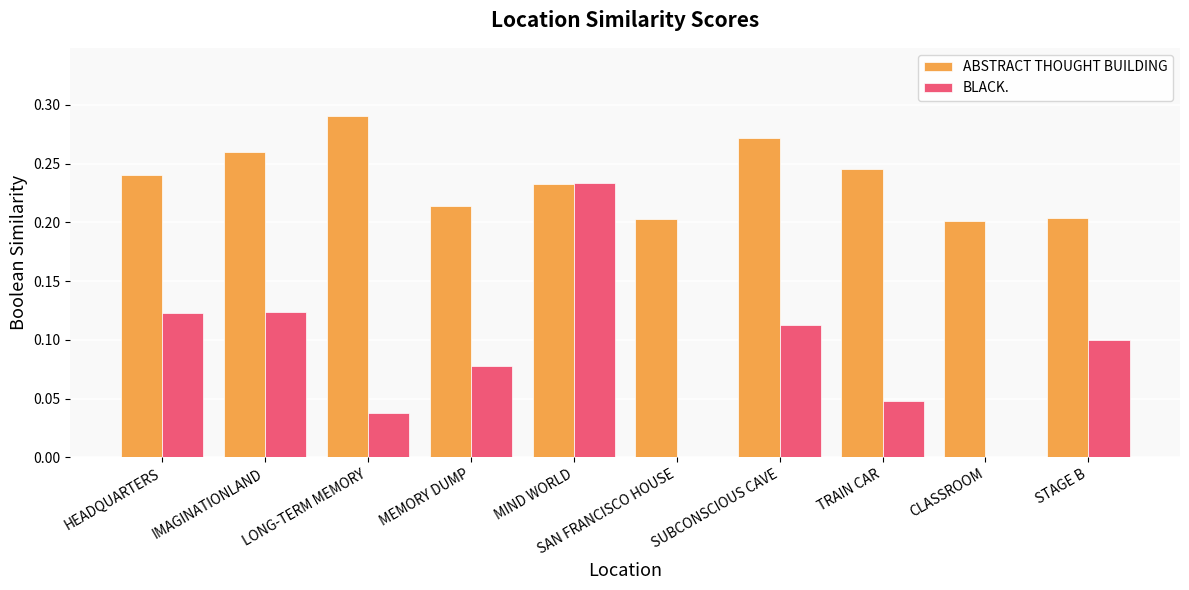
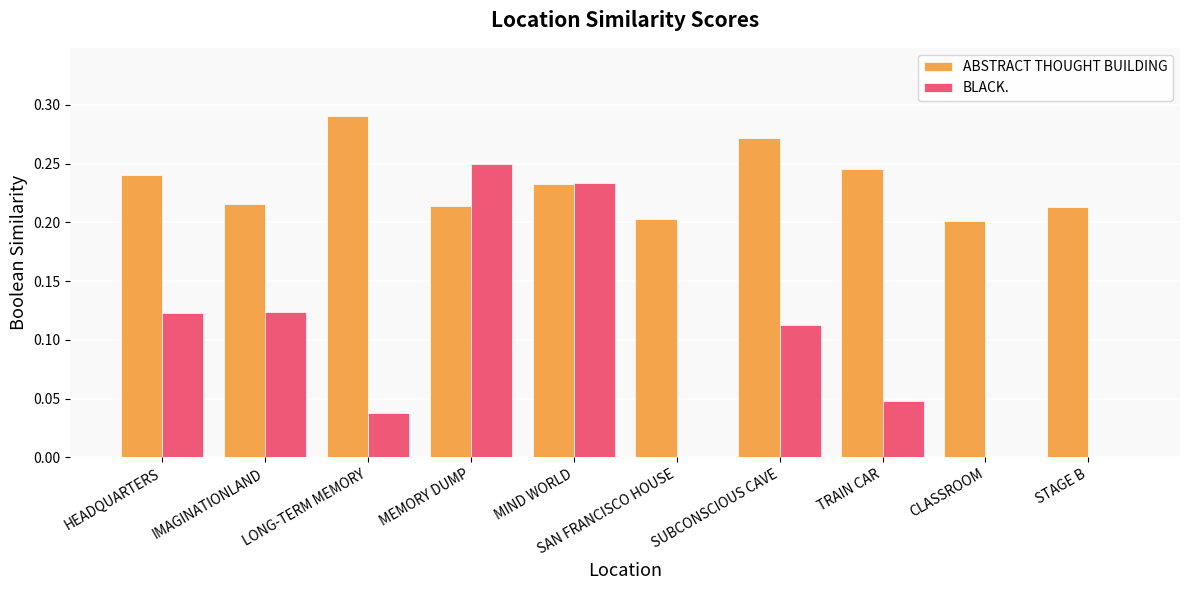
ABSTRACT THOUGHT BUILDING, IMAGINATIONLAND: 0.260 -> 0.215
BLACK., MEMORY DUMP: 0.078 -> 0.250
ABSTRACT THOUGHT BUILDING, STAGE B: 0.204 -> 0.213
BLACK., STAGE B: 0.1 -> 0.0
